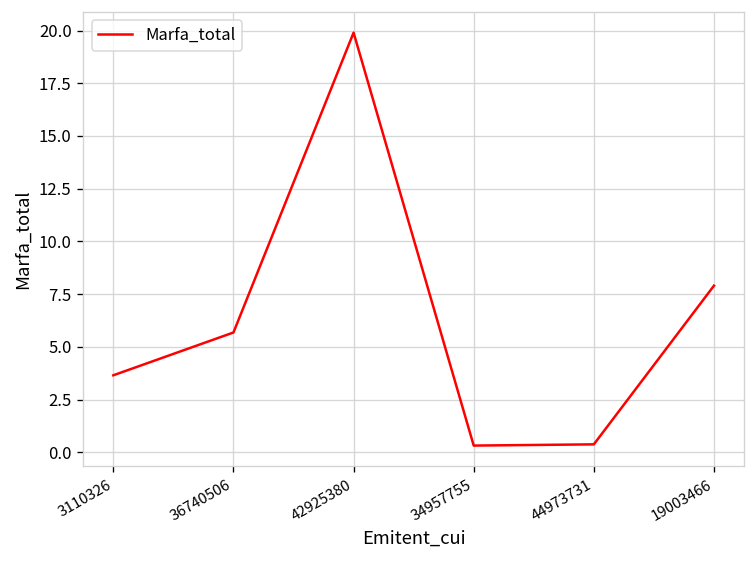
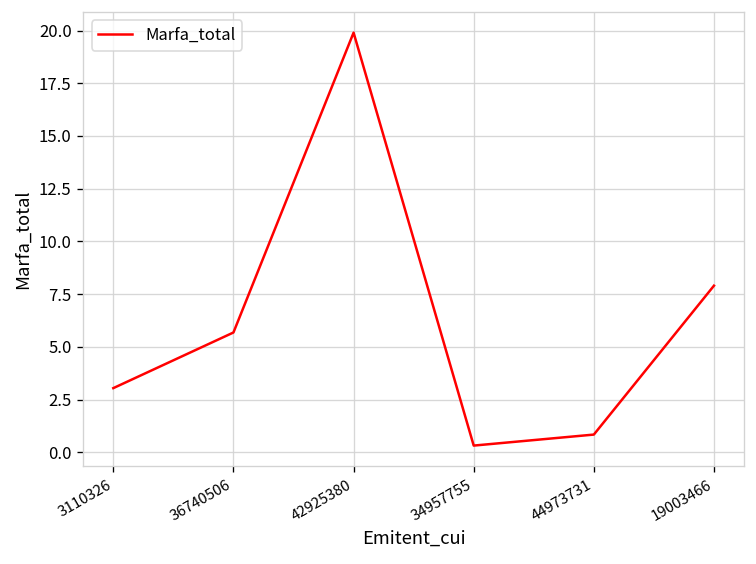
3110326: 3.7 -> 3.0
44973731: 0.4 -> 0.8
